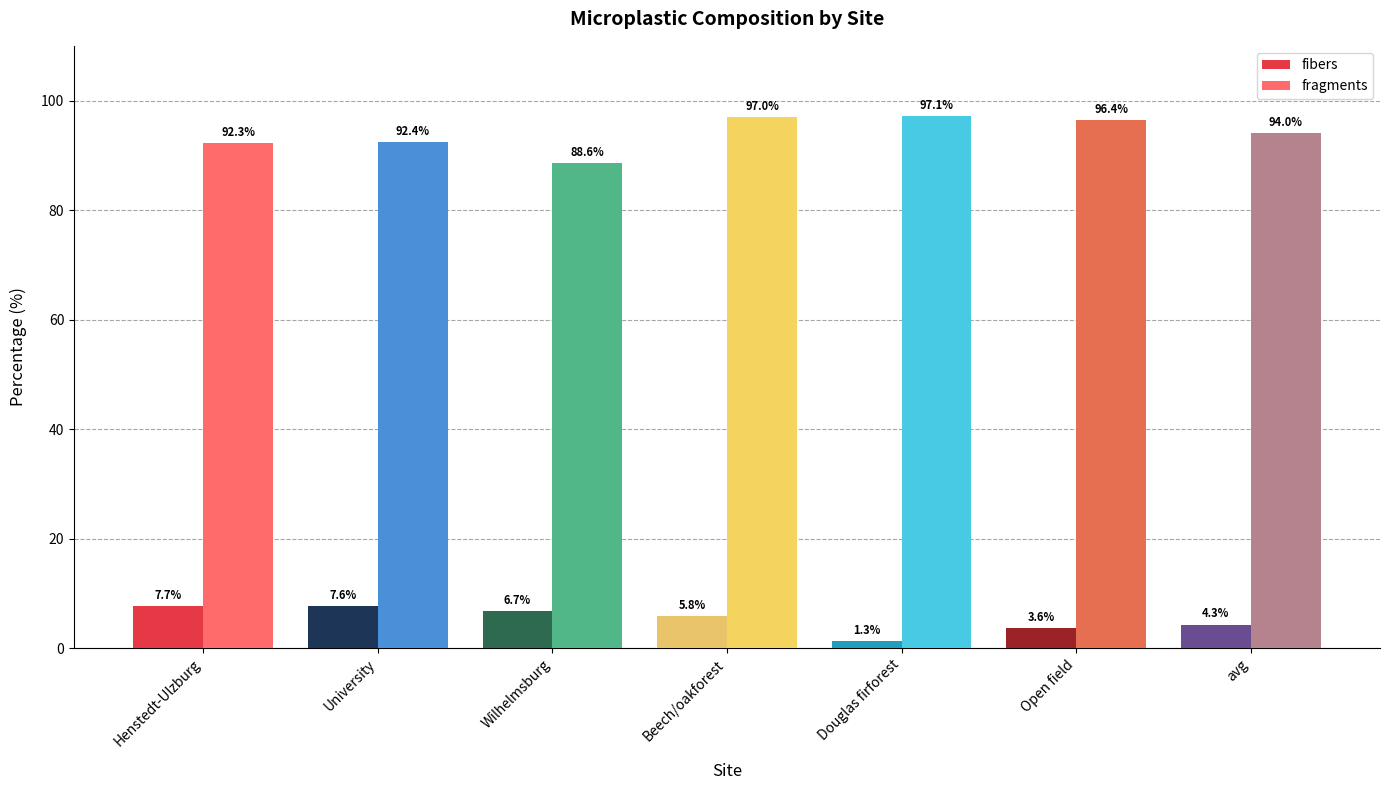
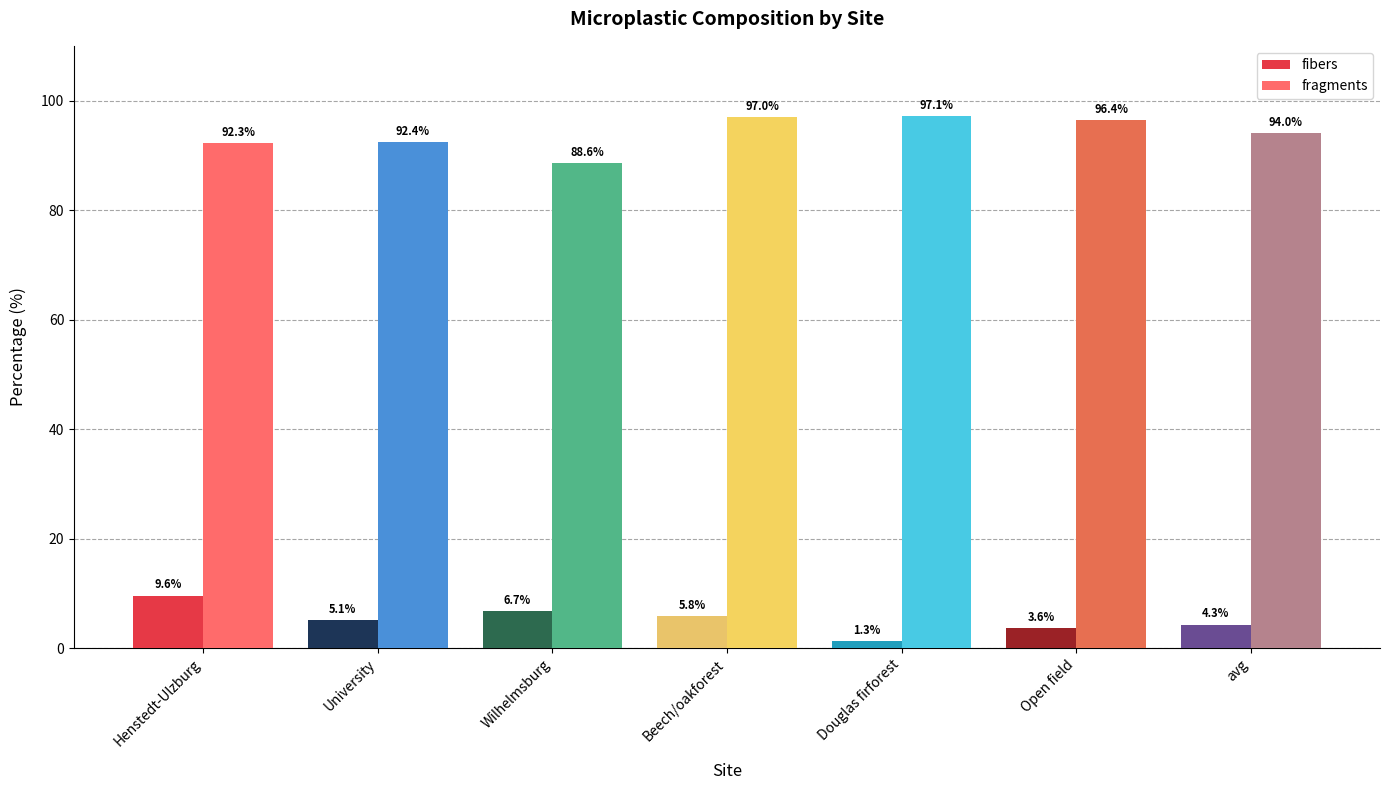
fibers, Henstedt-Ulzburg: 7.7% -> 9.6%
fibers, University: 7.6% -> 5.1%
